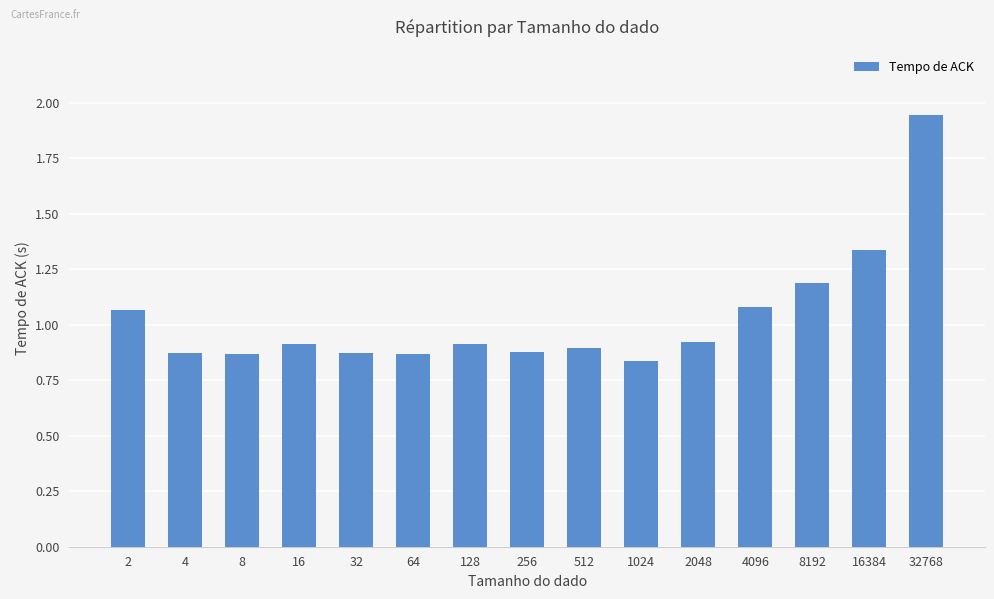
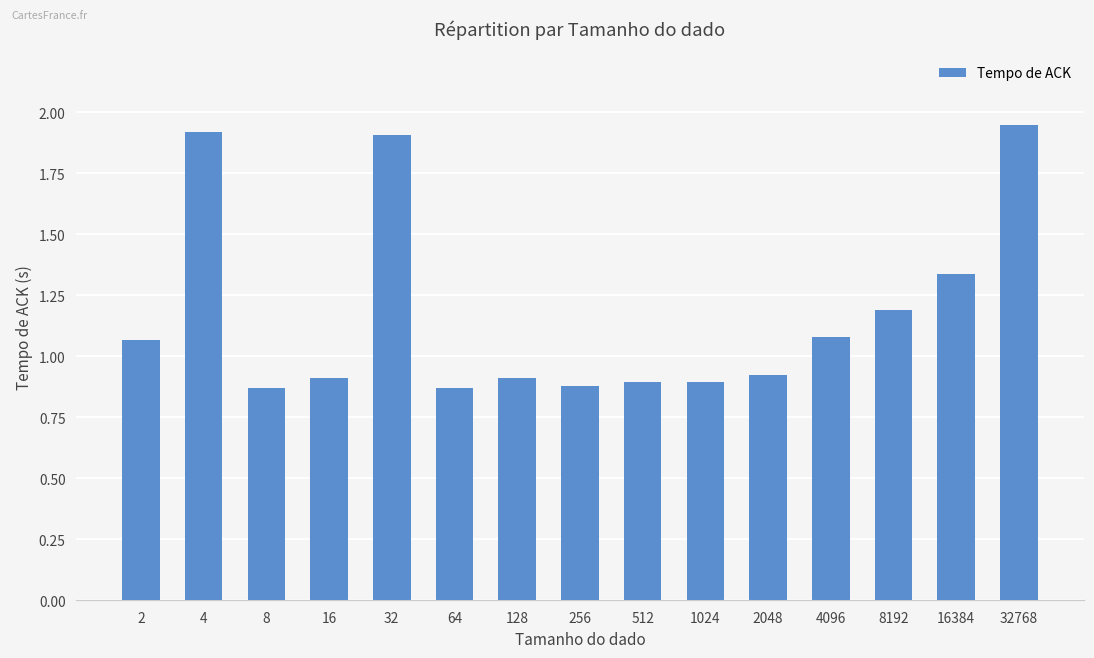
4: 0.87 -> 1.92
32: 0.87 -> 1.91
1024: 0.84 -> 0.89
